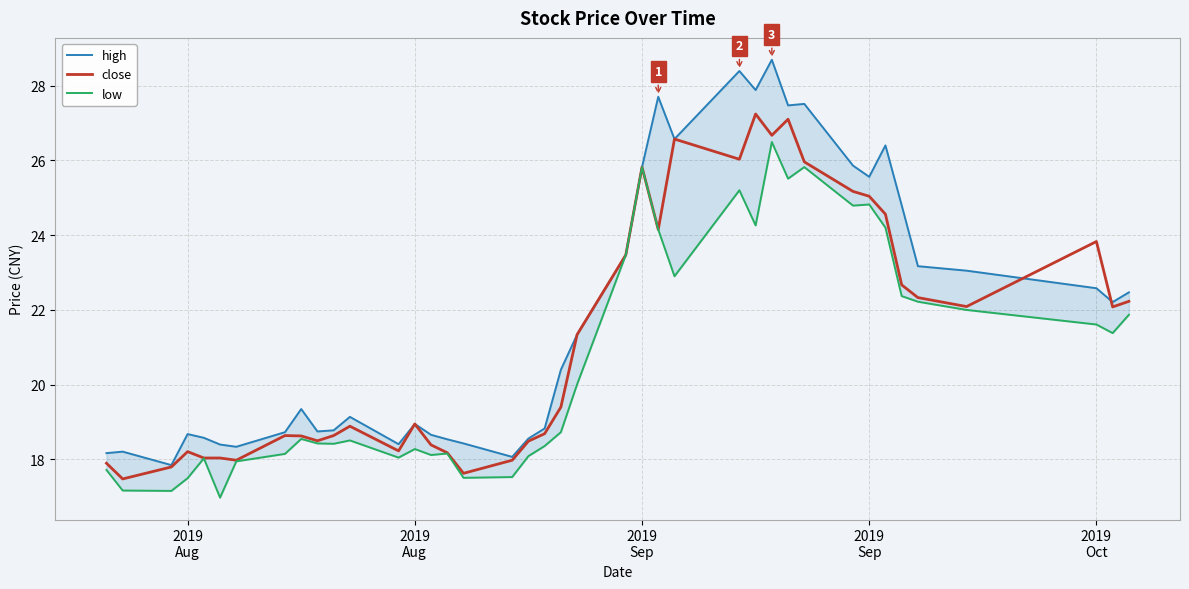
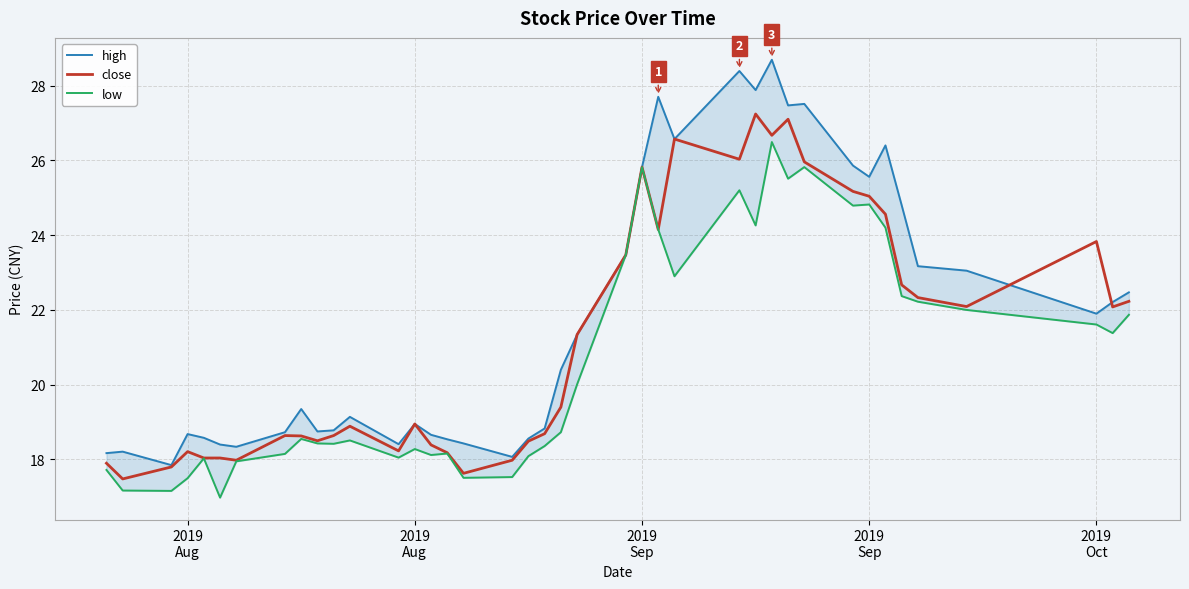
high, 2019 Oct: 22.6 -> 21.9
